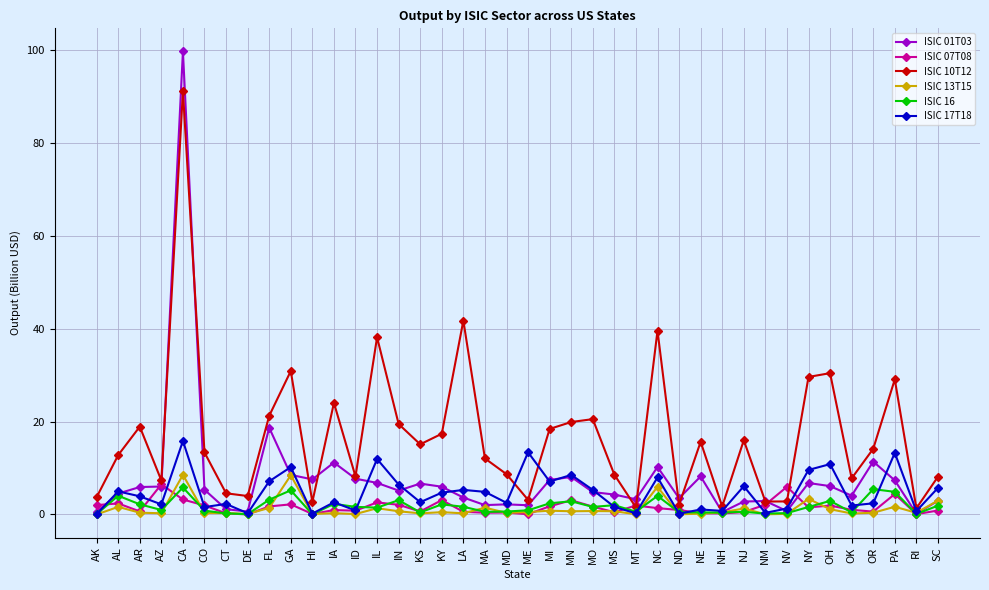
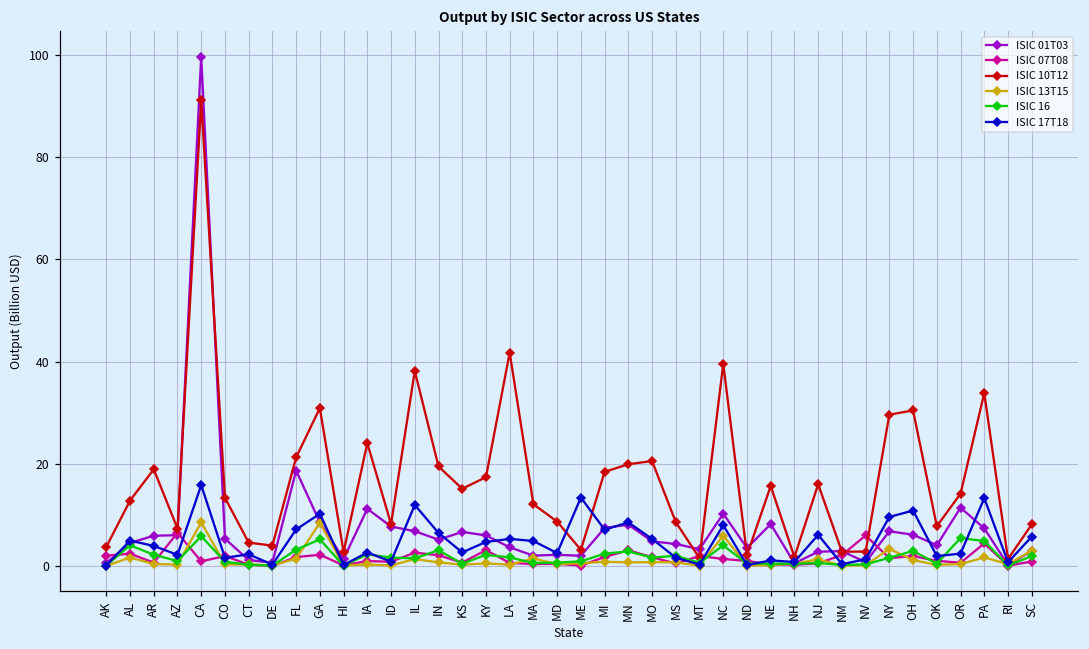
ISIC 07T08, CA: 3 -> 1
ISIC 01T03, HI: 8 -> 1
ISIC 10T12, PA: 29 -> 34
